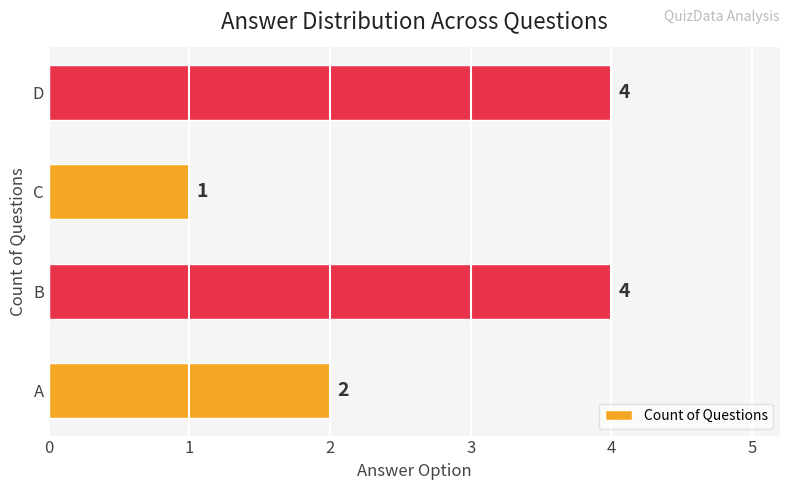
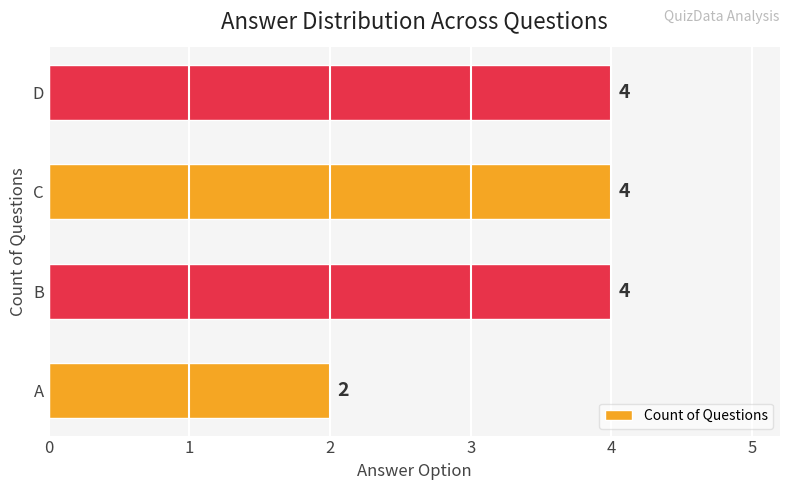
C: 1 -> 4
